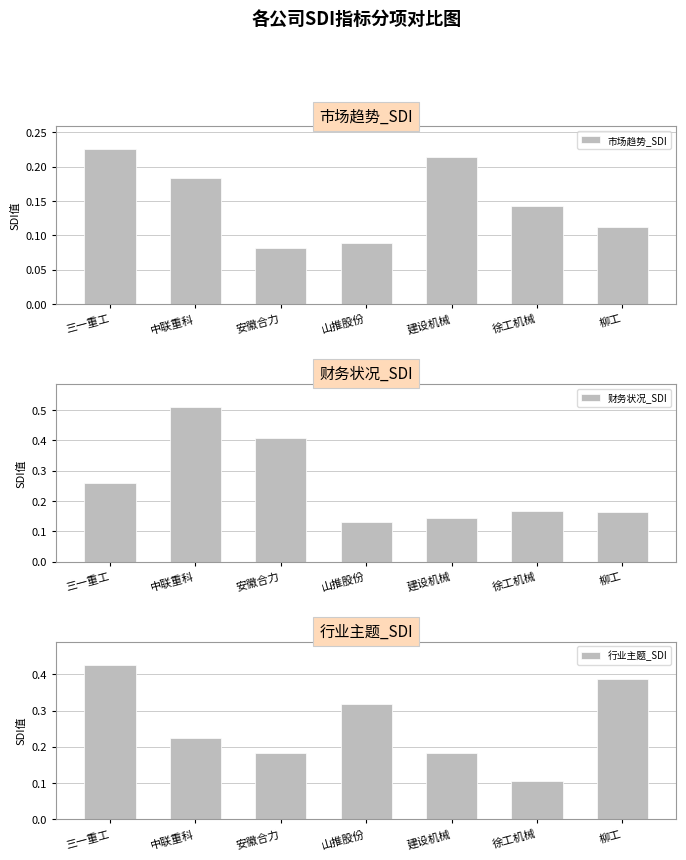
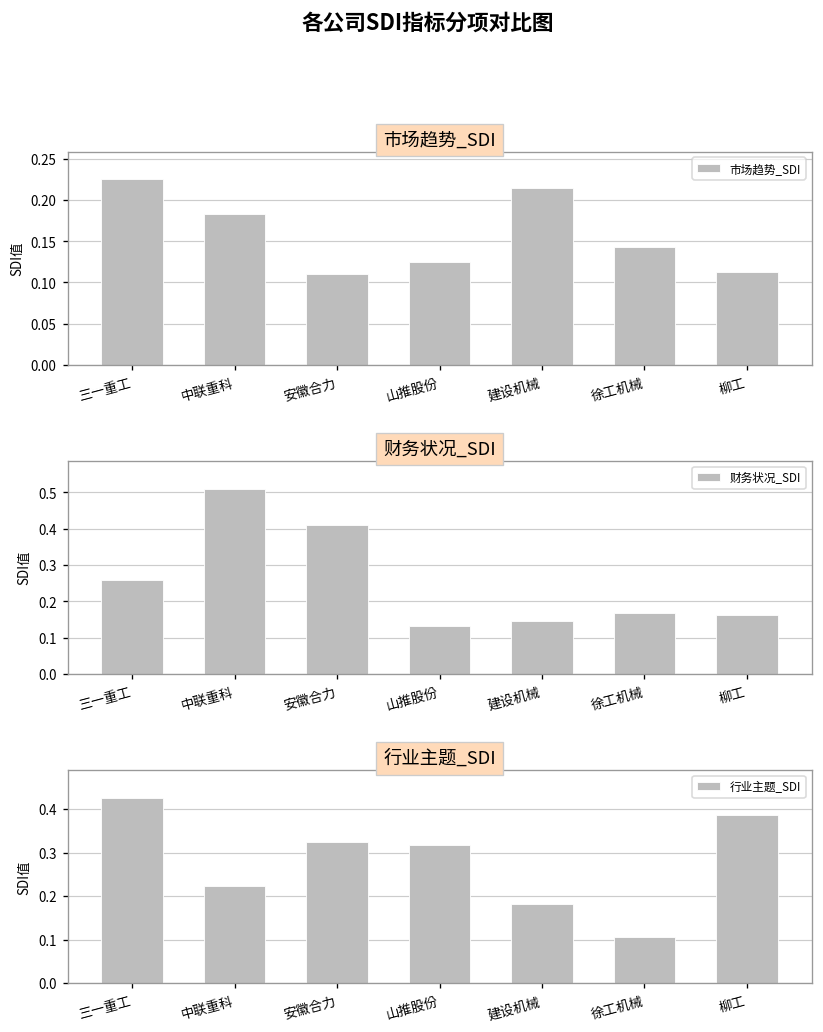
市场趋势_SDI, 安徽合力: 0.08 -> 0.11
市场趋势_SDI, 山推股份: 0.09 -> 0.12
行业主题_SDI, 安徽合力: 0.18 -> 0.32
